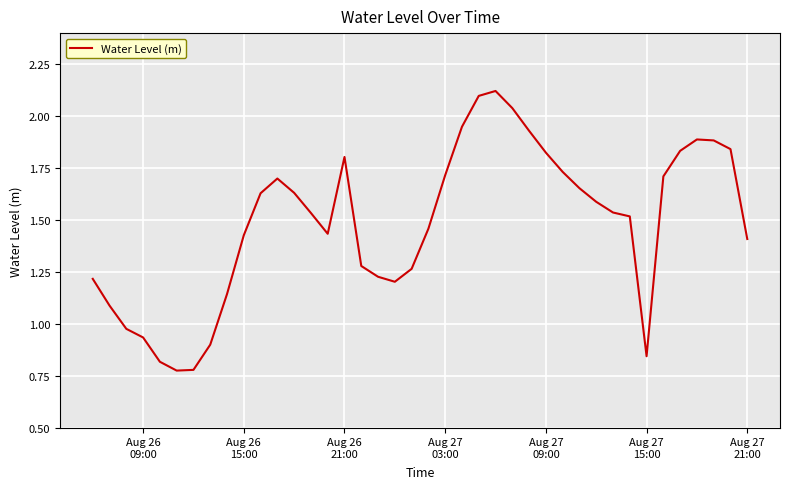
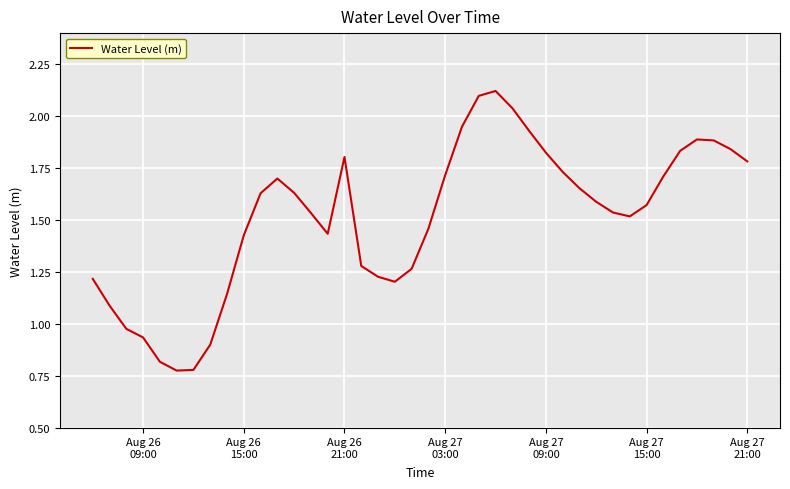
Aug 27 15:00: 0.84 -> 1.57
Aug 27 21:00: 1.41 -> 1.78
